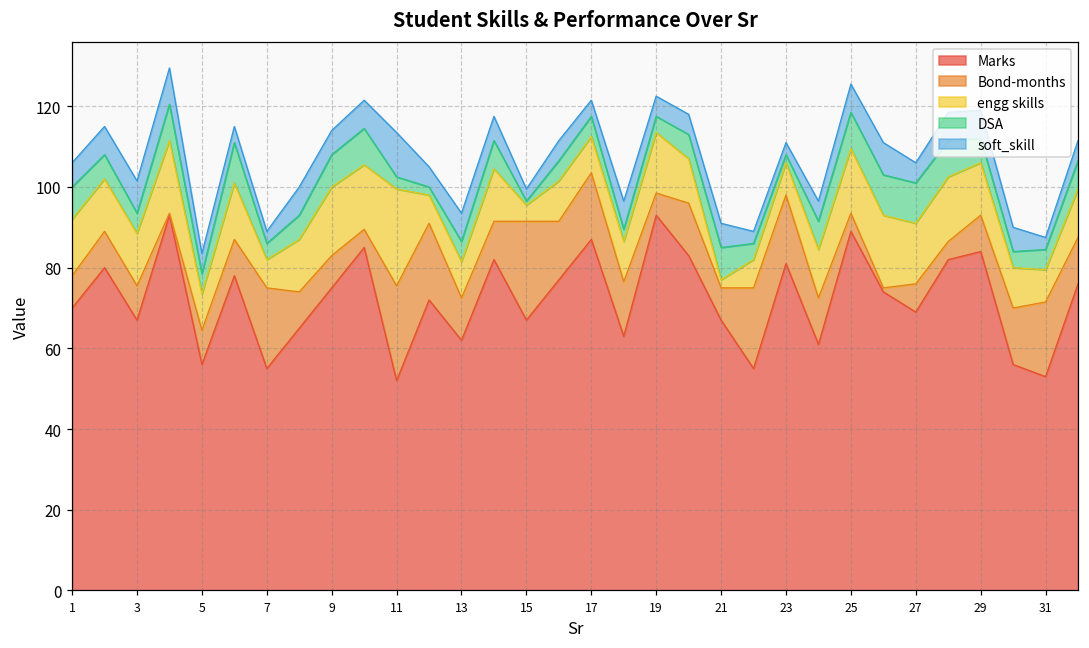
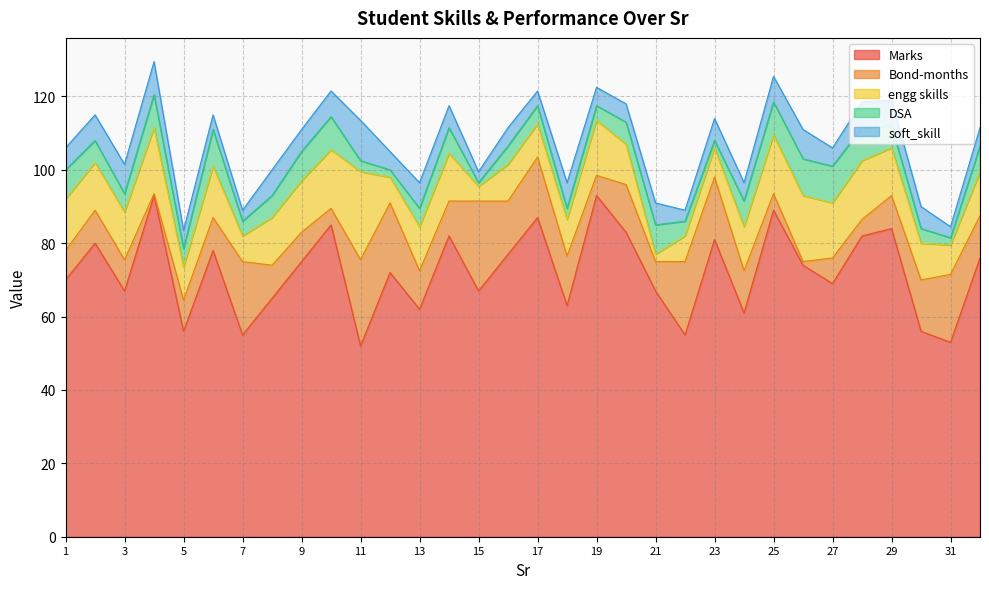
engg skills, 9: 17 -> 14
engg skills, 13: 9 -> 12
soft_skill, 23: 3 -> 6
DSA, 31: 5 -> 2
